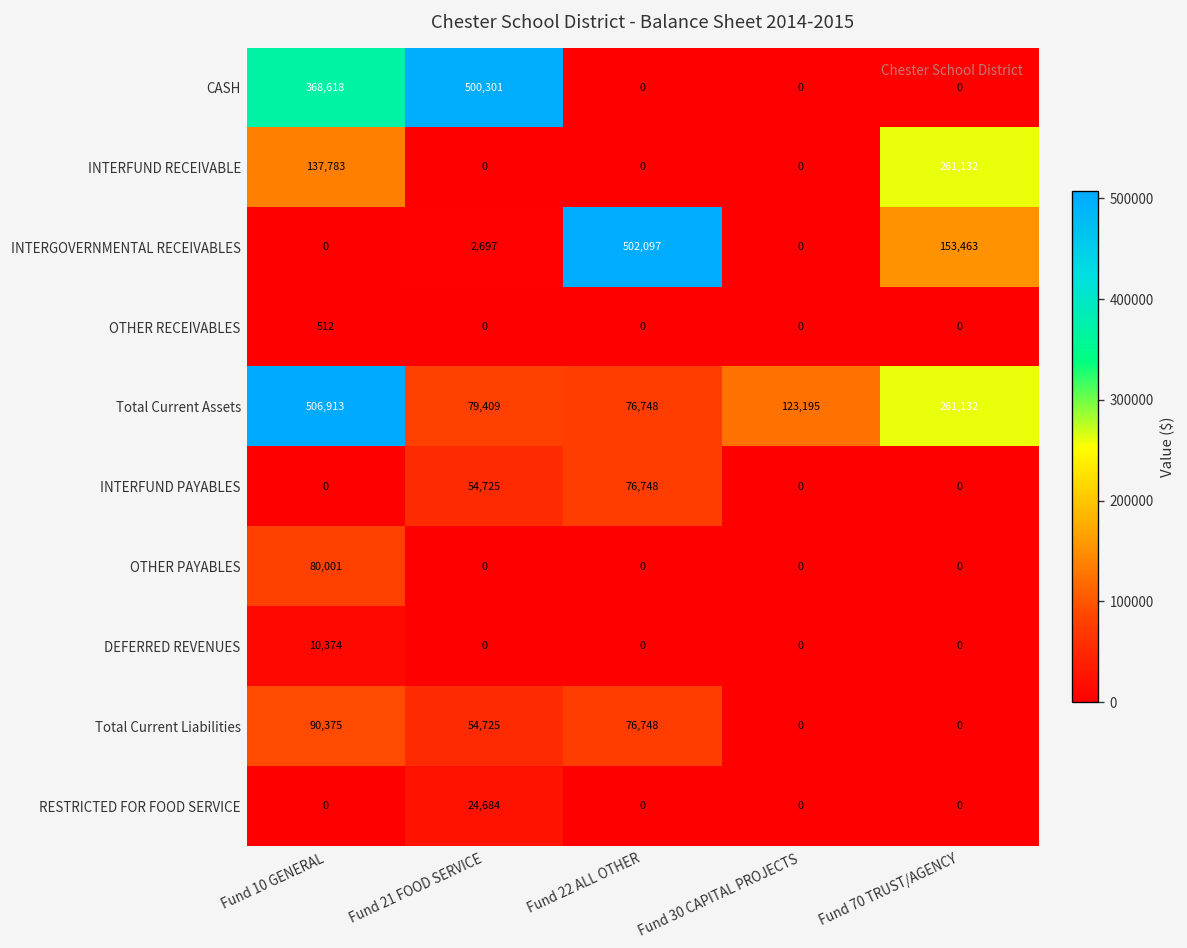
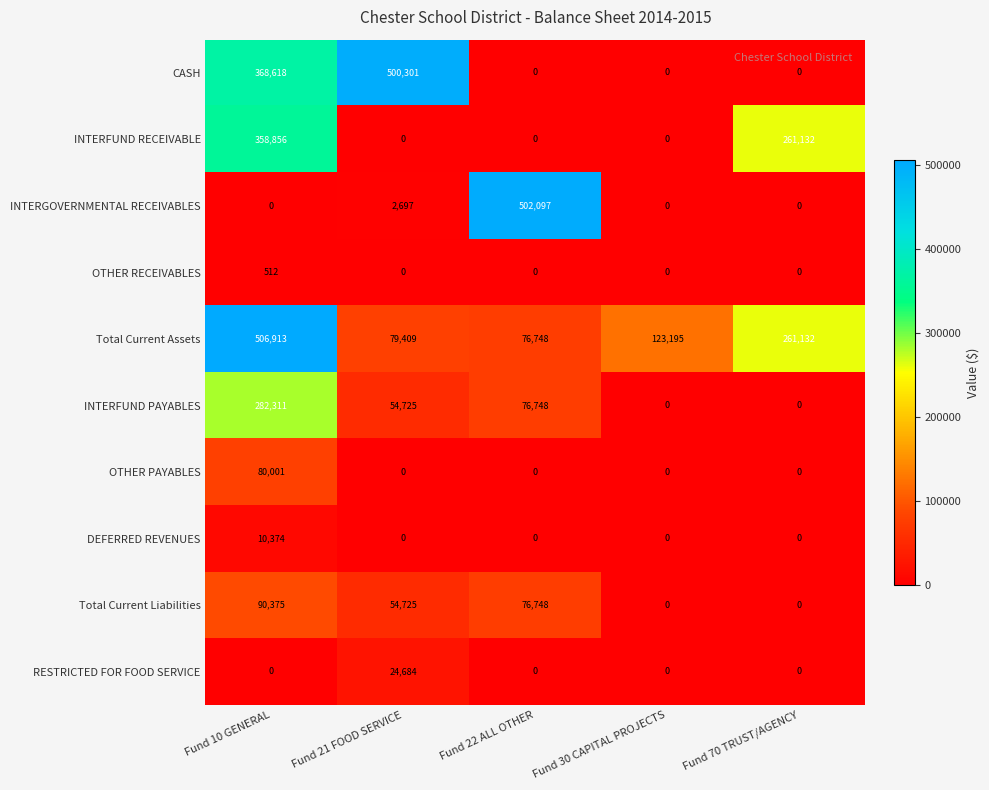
INTERFUND RECEIVABLE, Fund 10 GENERAL: 137,783 -> 358,856
INTERGOVERNMENTAL RECEIVABLES, Fund 70 TRUST/AGENCY: 153,463 -> 0
INTERFUND PAYABLES, Fund 10 GENERAL: 0 -> 282,311
